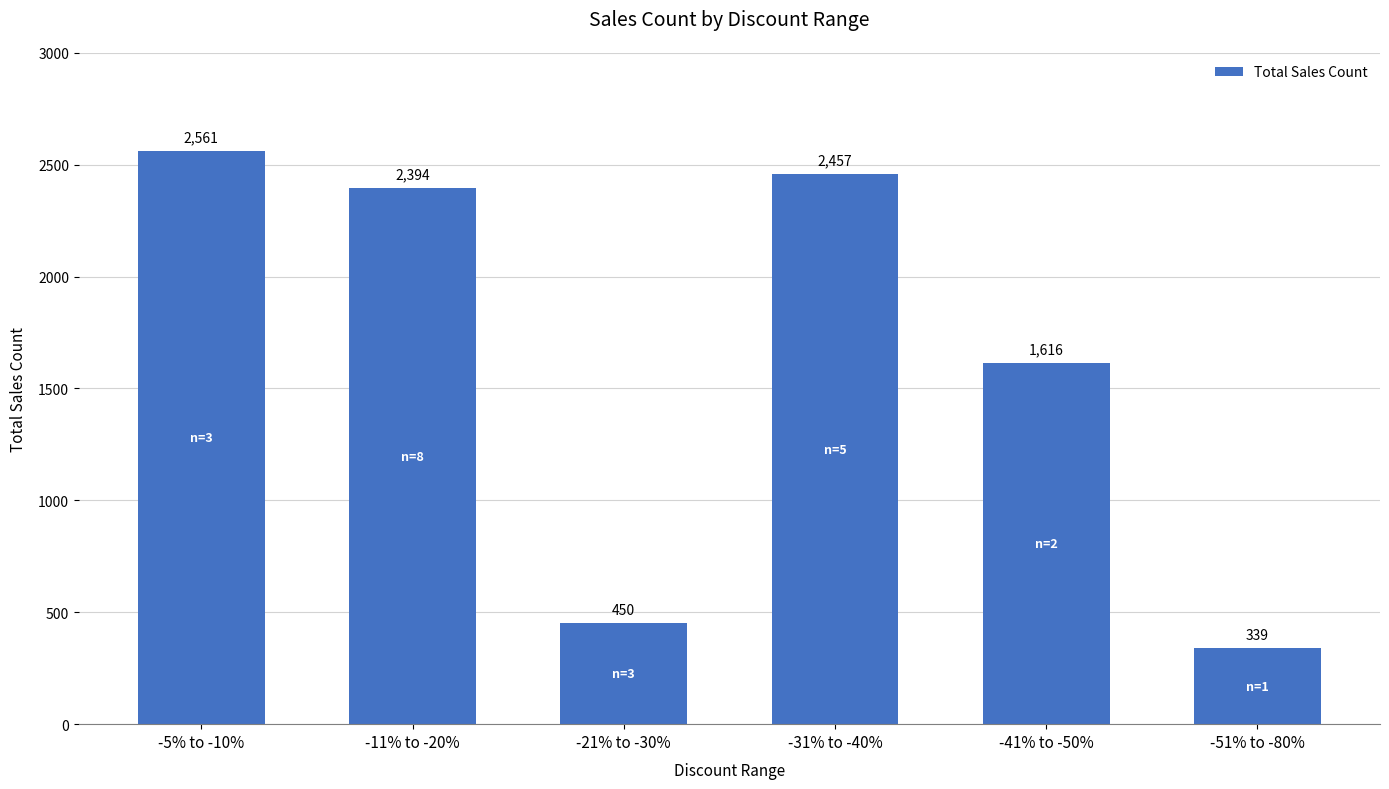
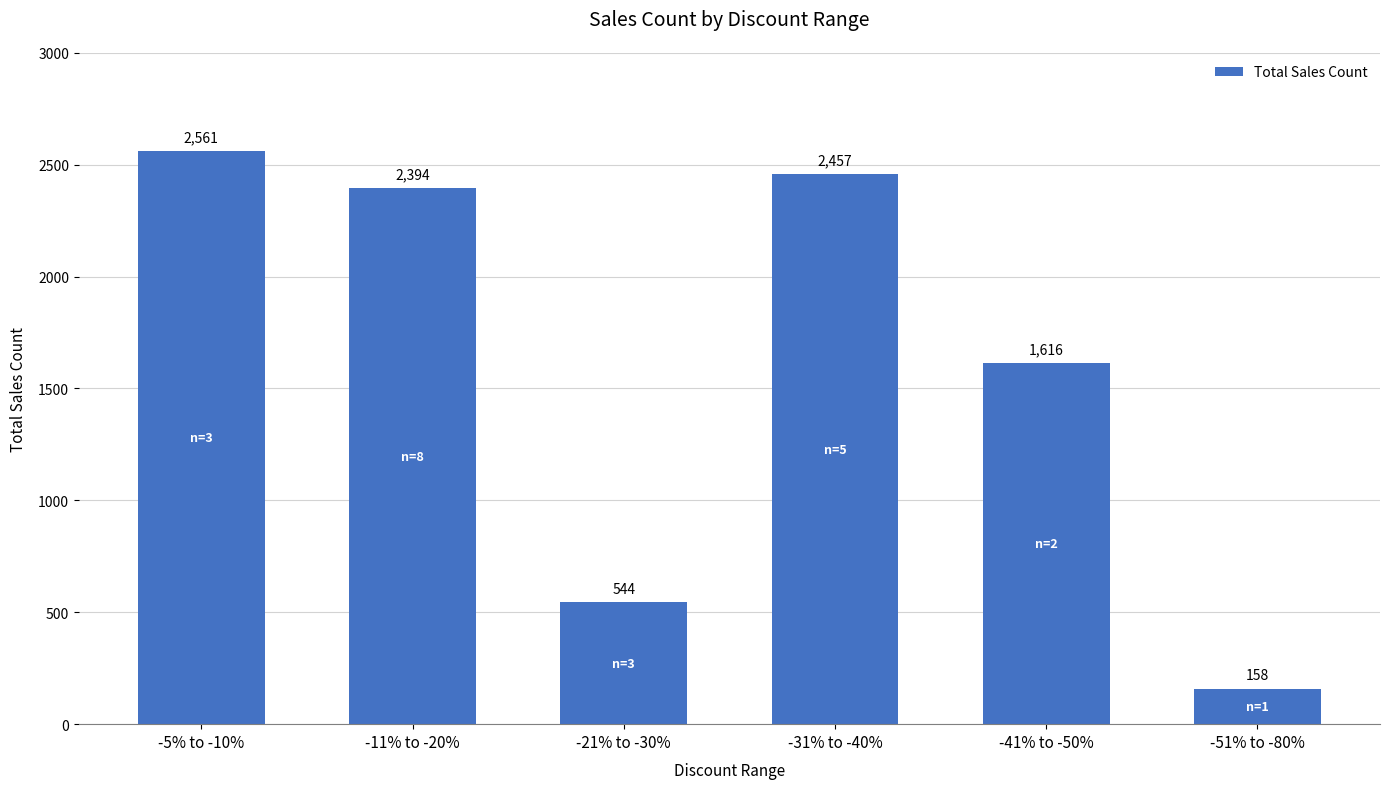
-21% to -30%: 450 -> 544
-51% to -80%: 339 -> 158
